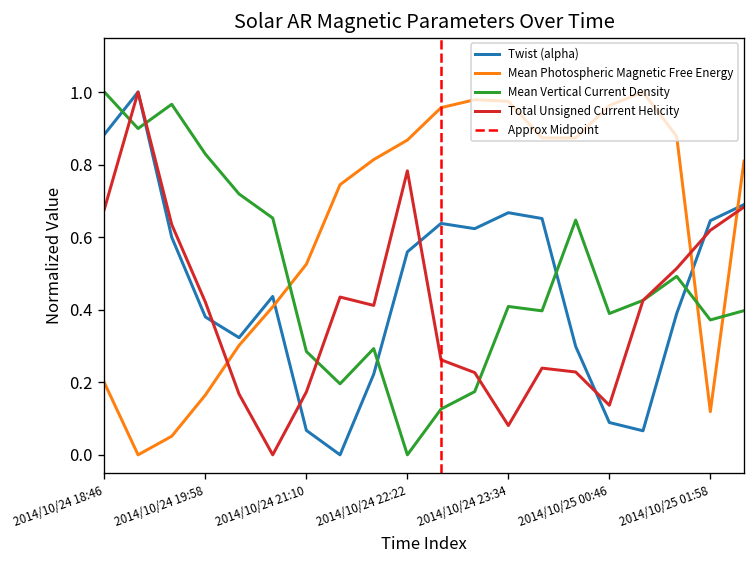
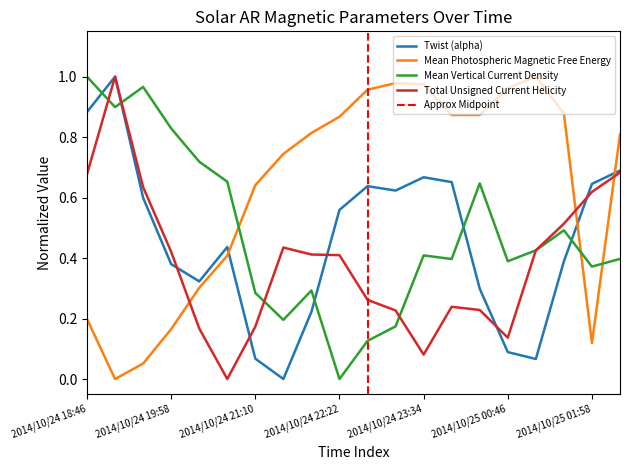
Mean Photospheric Magnetic Free Energy, 2014/10/24 21:10: 0.53 -> 0.64
Total Unsigned Current Helicity, 2014/10/24 22:22: 0.78 -> 0.41
